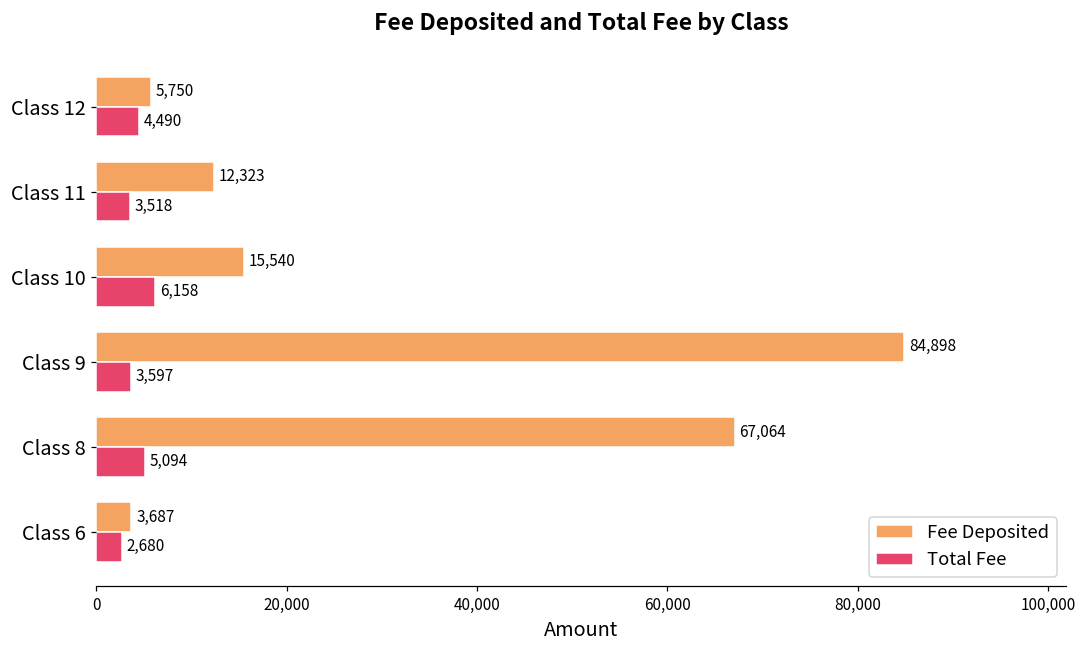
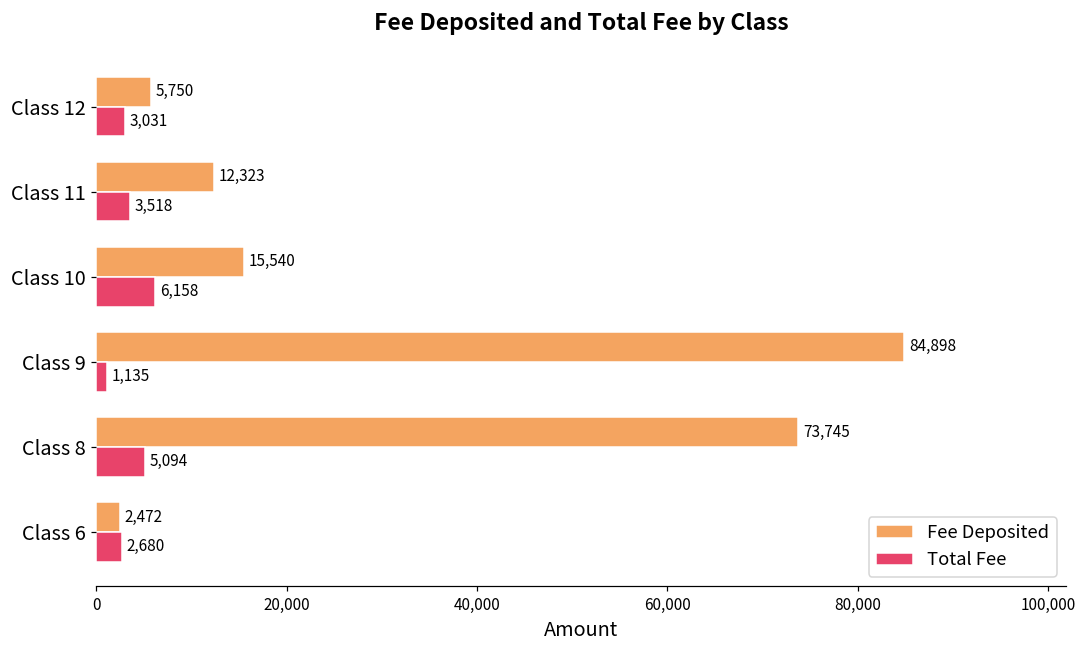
Total Fee, Class 12: 4,490 -> 3,031
Total Fee, Class 9: 3,597 -> 1,135
Fee Deposited, Class 8: 67,064 -> 73,745
Fee Deposited, Class 6: 3,687 -> 2,472
